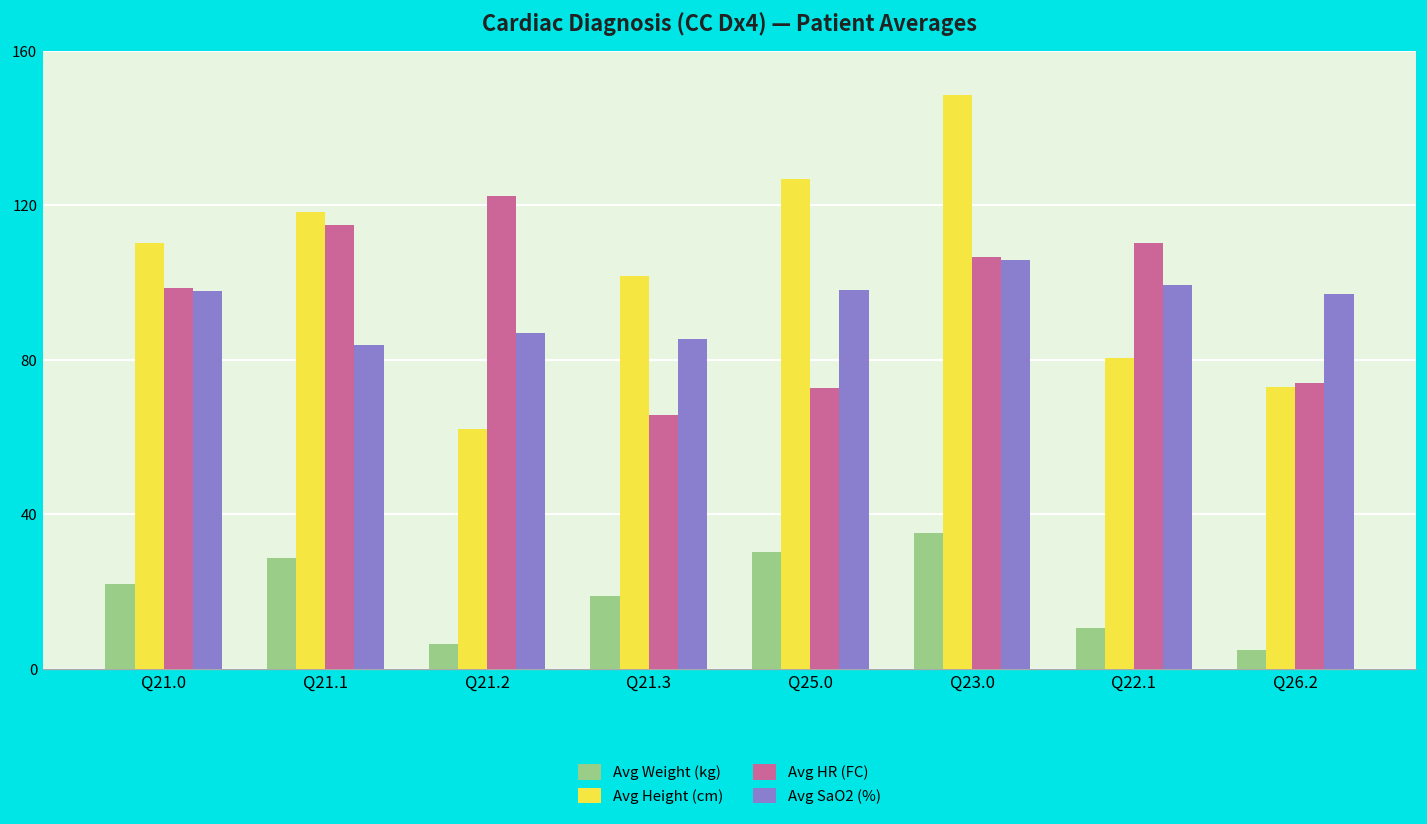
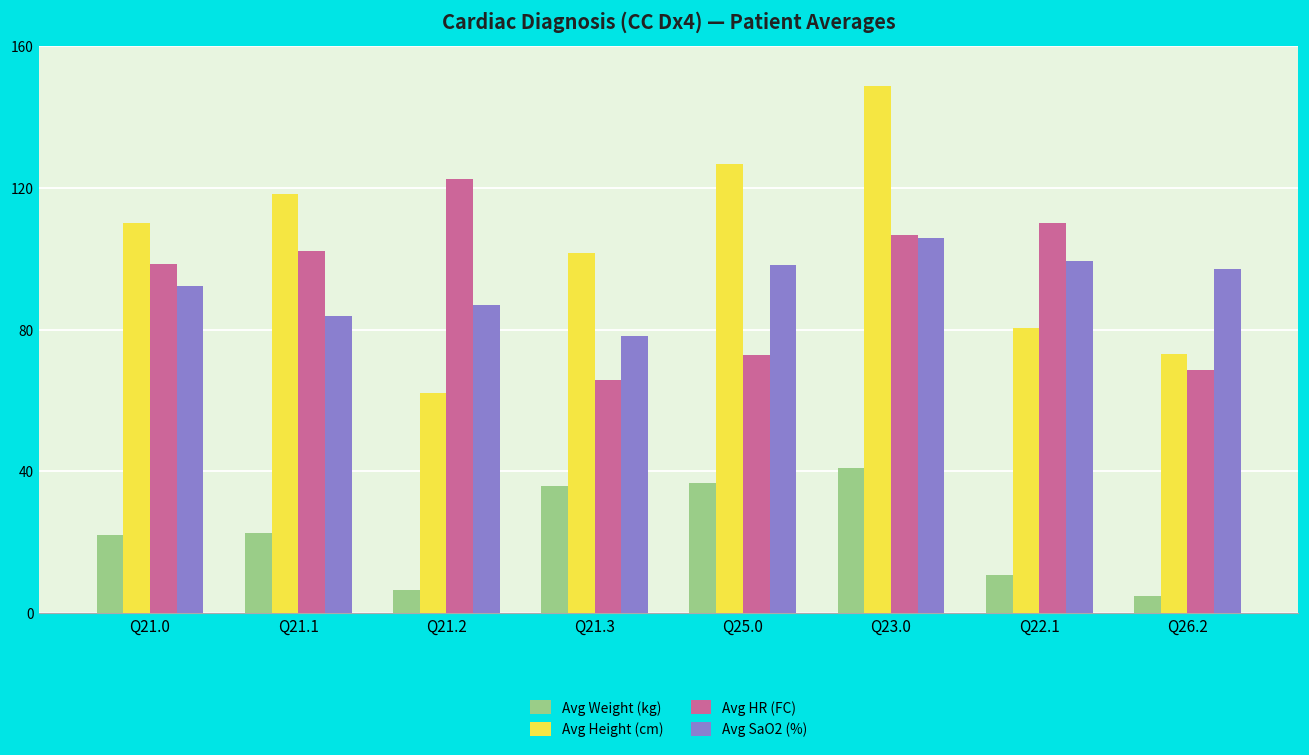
Avg SaO2 (%), Q21.0: 98 -> 92
Avg Weight (kg), Q21.1: 29 -> 23
Avg HR (FC), Q21.1: 115 -> 102
Avg Weight (kg), Q21.3: 19 -> 36
Avg SaO2 (%), Q21.3: 86 -> 78
Avg Weight (kg), Q25.0: 30 -> 37
Avg Weight (kg), Q23.0: 35 -> 41
Avg HR (FC), Q26.2: 74 -> 69
